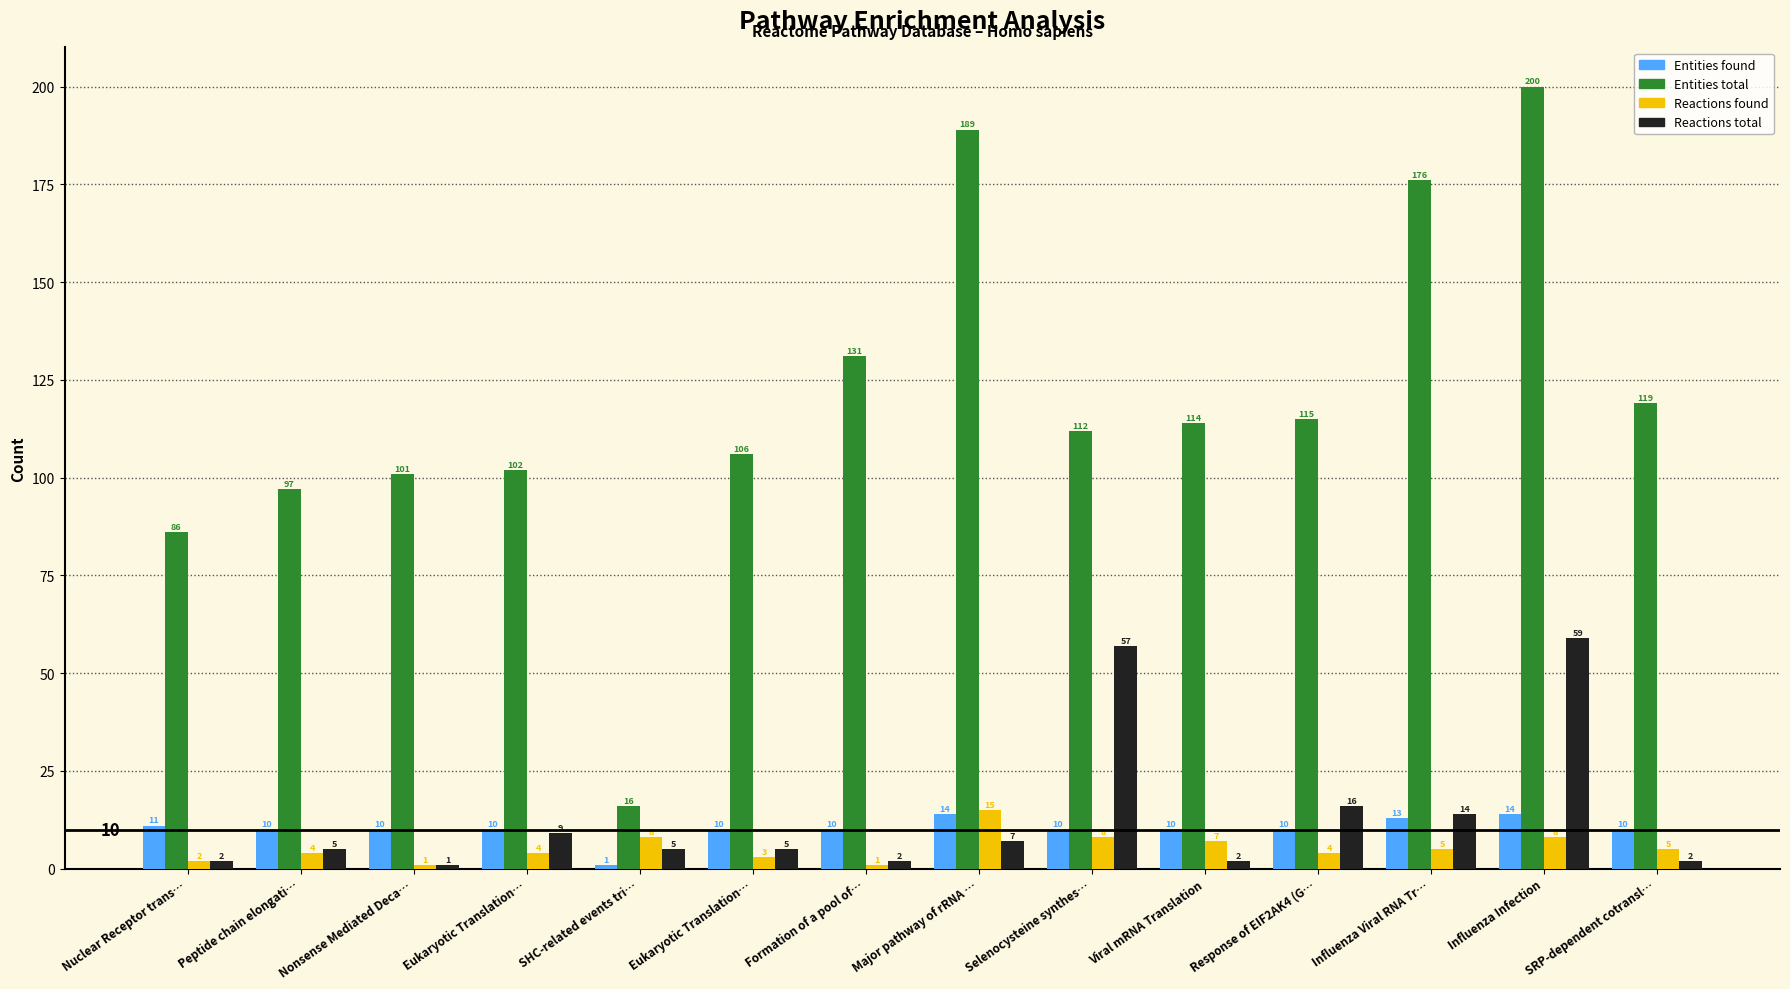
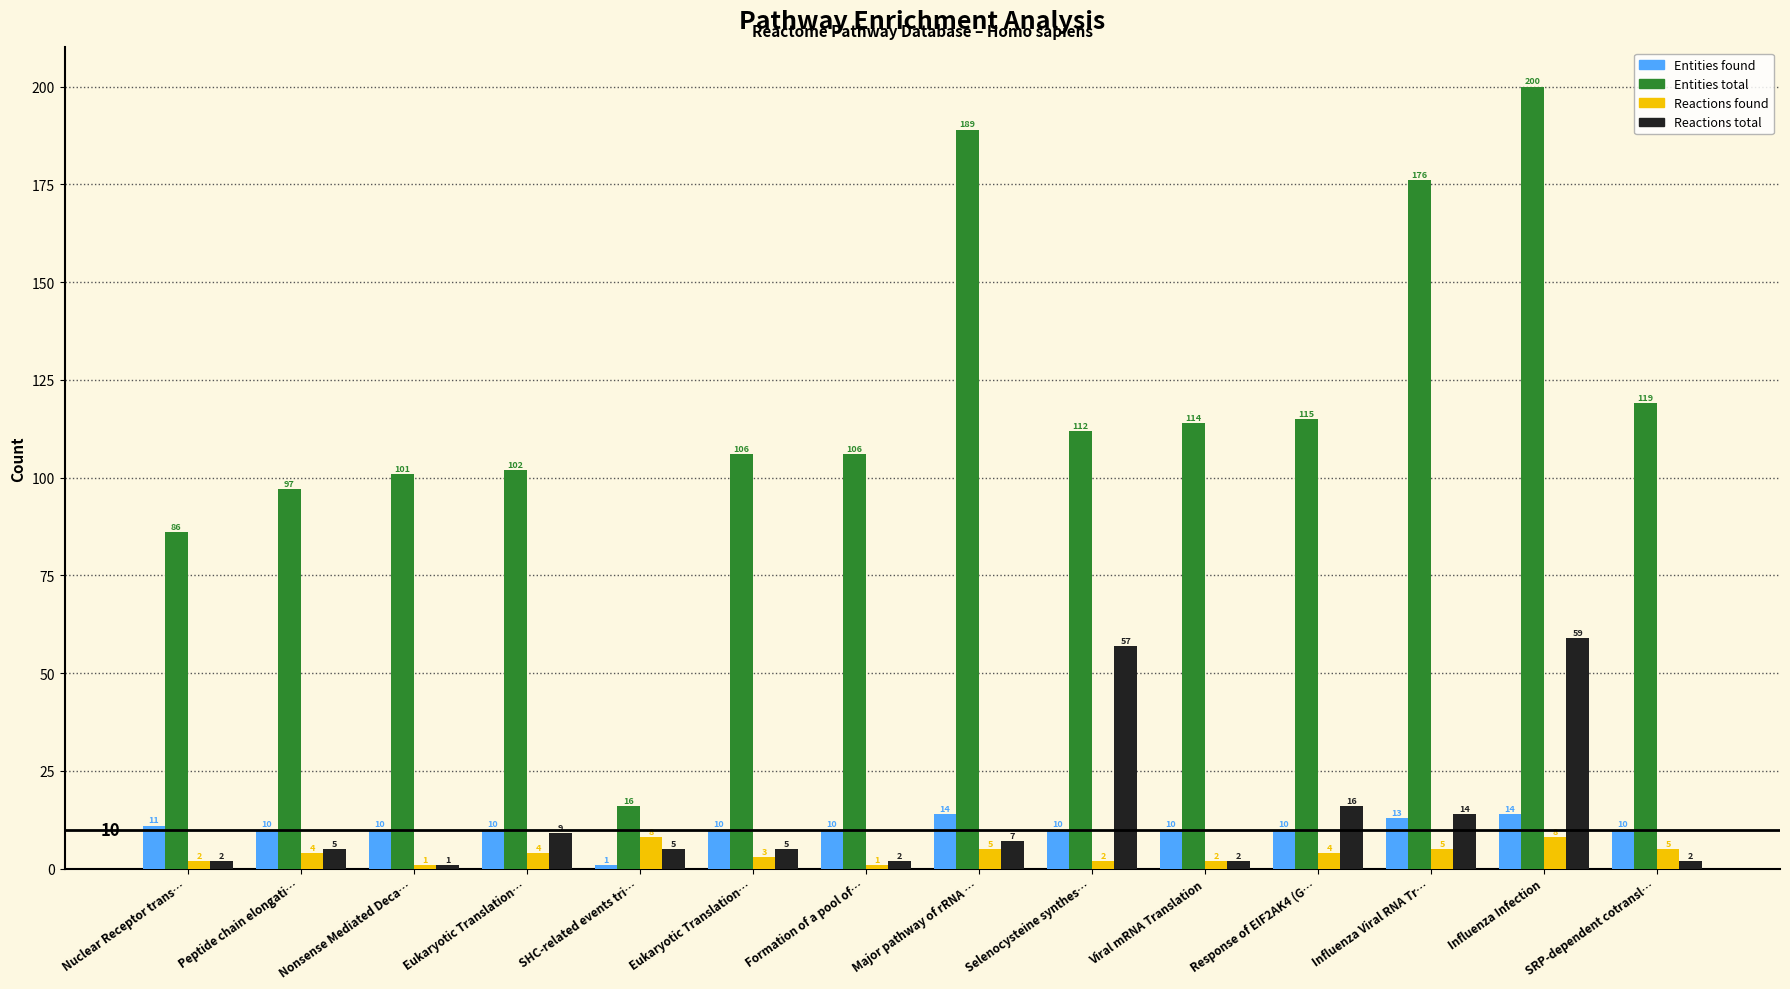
Entities total, Formation of a pool of…: 131 -> 106
Reactions found, Major pathway of rRNA …: 15 -> 5
Reactions found, Selenocysteine synthes…: 8 -> 2
Reactions found, Viral mRNA Translation: 7 -> 2
